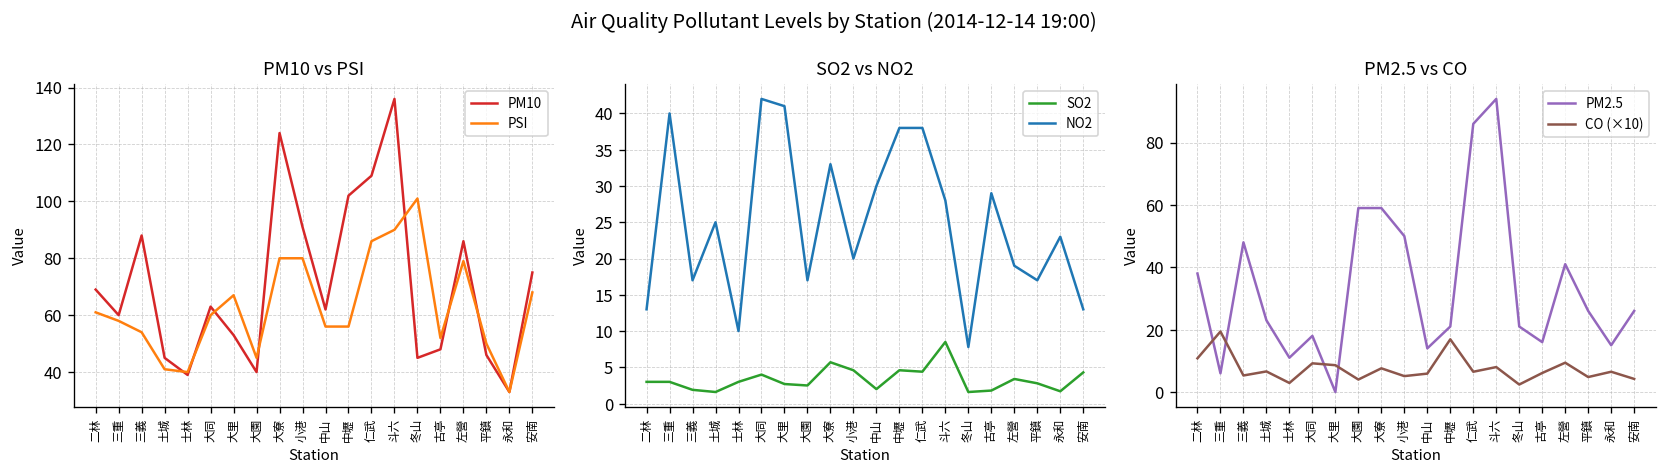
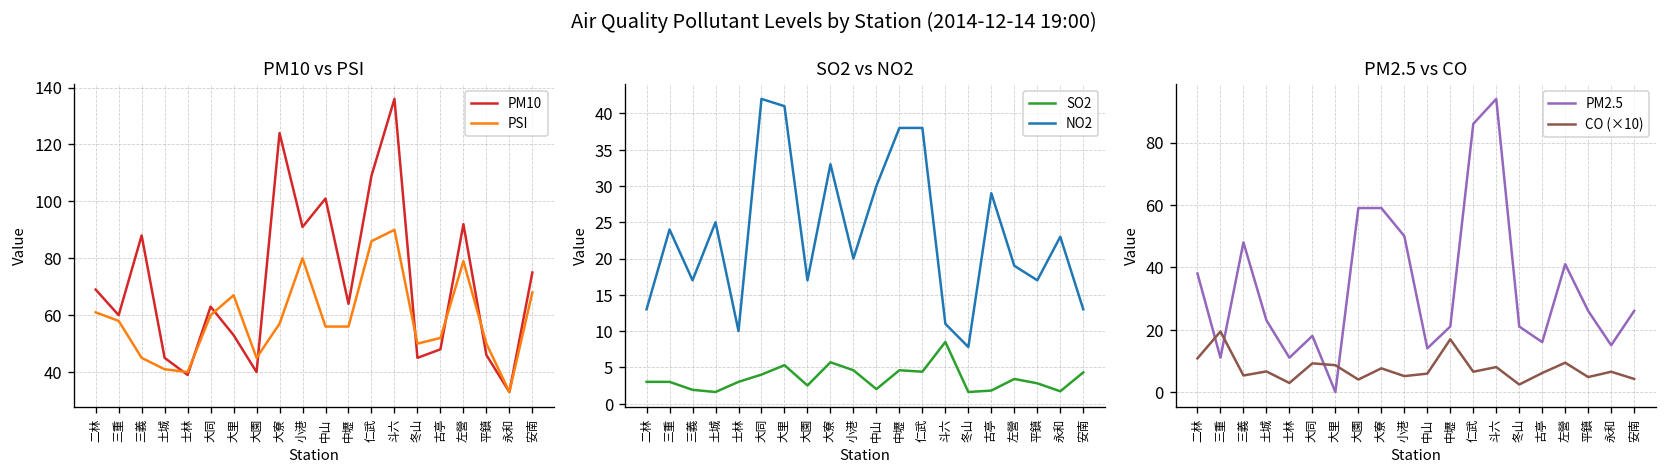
PM10 vs PSI, PSI, 三義: 54 -> 45
PM10 vs PSI, PSI, 大寮: 80 -> 57
PM10 vs PSI, PM10, 中山: 62 -> 101
PM10 vs PSI, PM10, 中壢: 102 -> 64
PM10 vs PSI, PSI, 冬山: 101 -> 50
PM10 vs PSI, PM10, 左營: 86 -> 92
SO2 vs NO2, NO2, 三重: 40 -> 24
SO2 vs NO2, SO2, 大里: 3 -> 5
SO2 vs NO2, NO2, 斗六: 28 -> 11
PM2.5 vs CO, PM2.5, 三重: 6 -> 11
